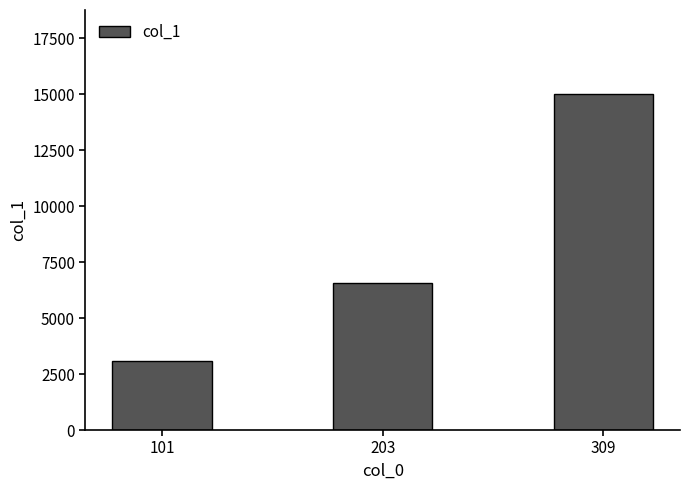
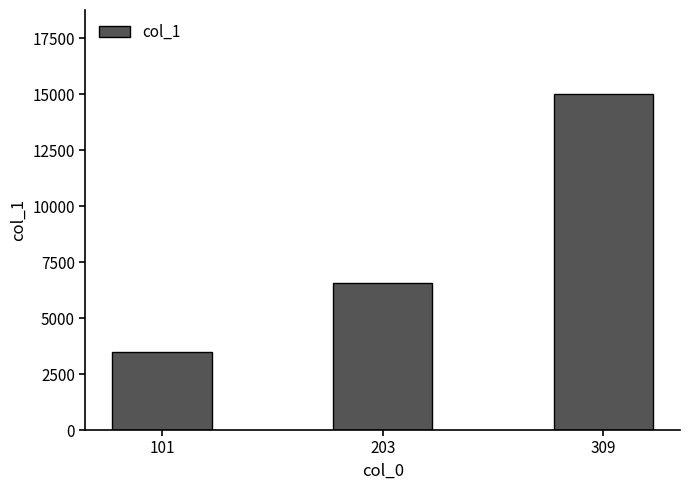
101: 3100 -> 3500
